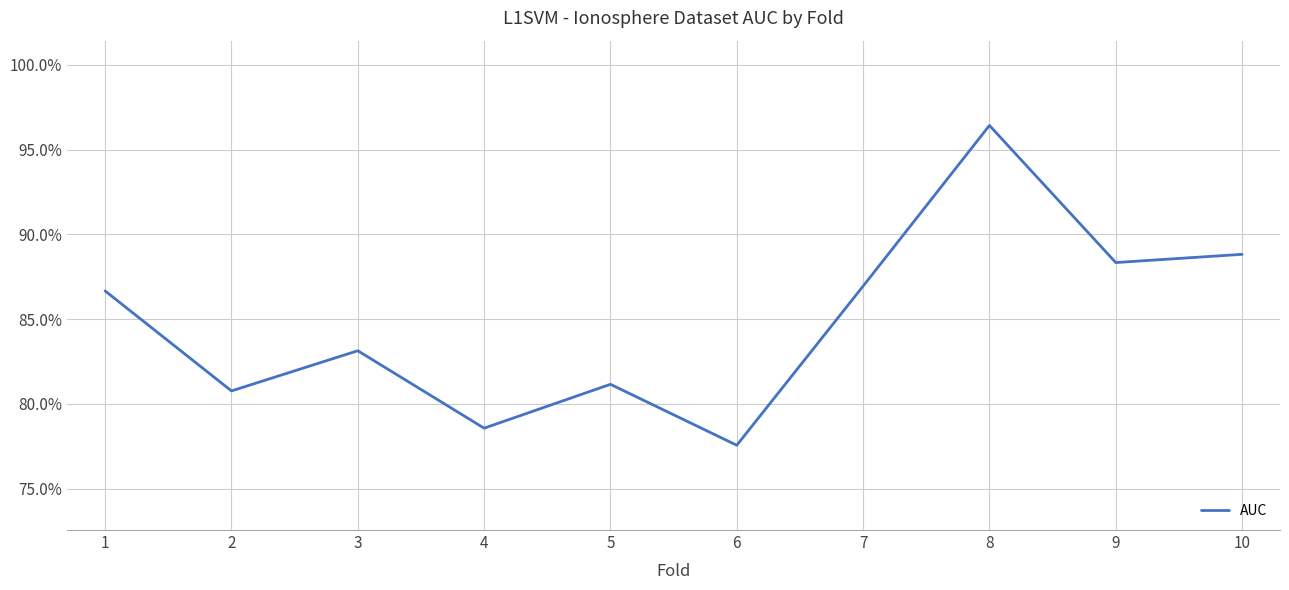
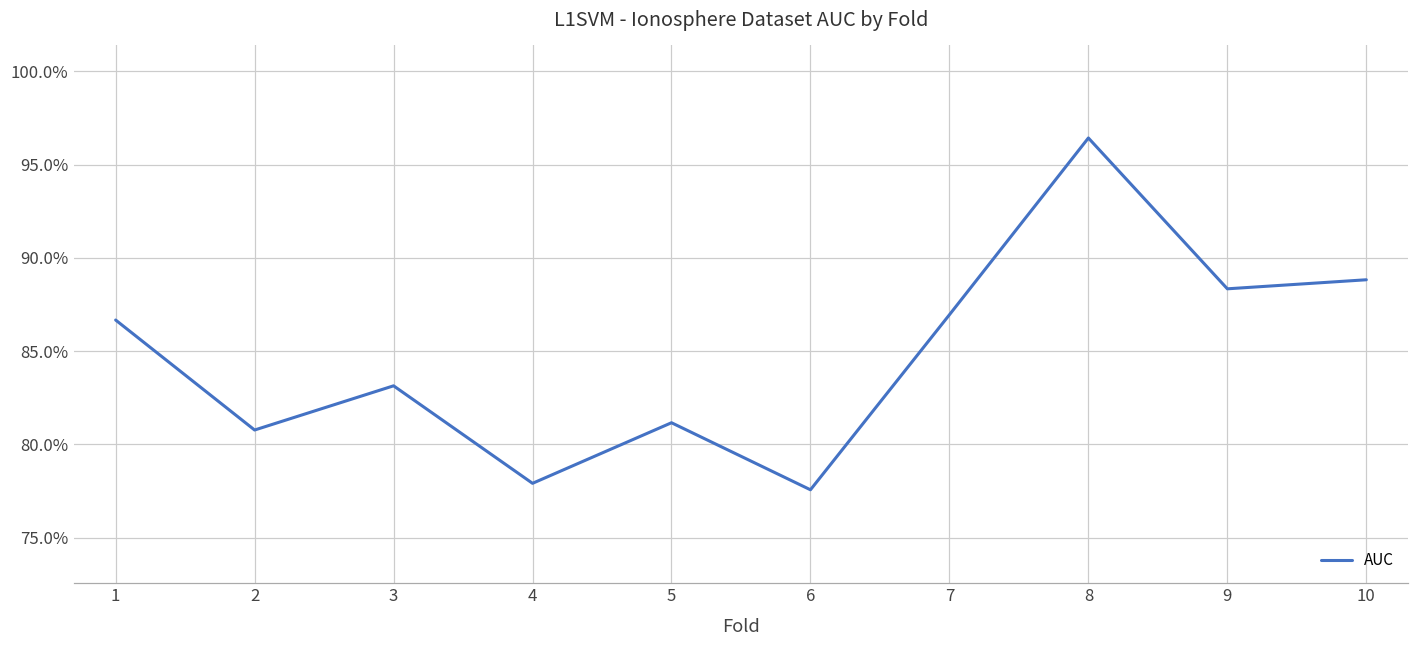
4: 78.6% -> 77.9%
